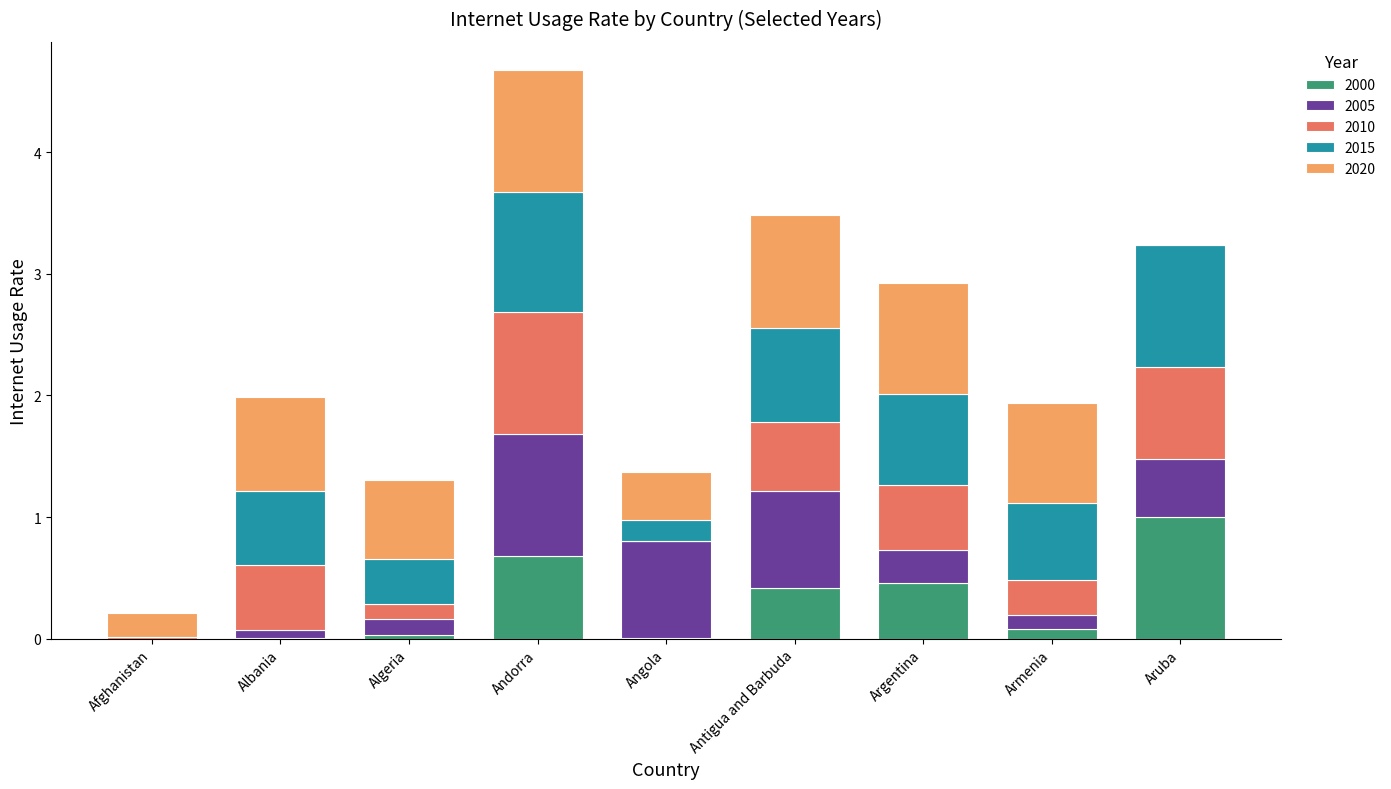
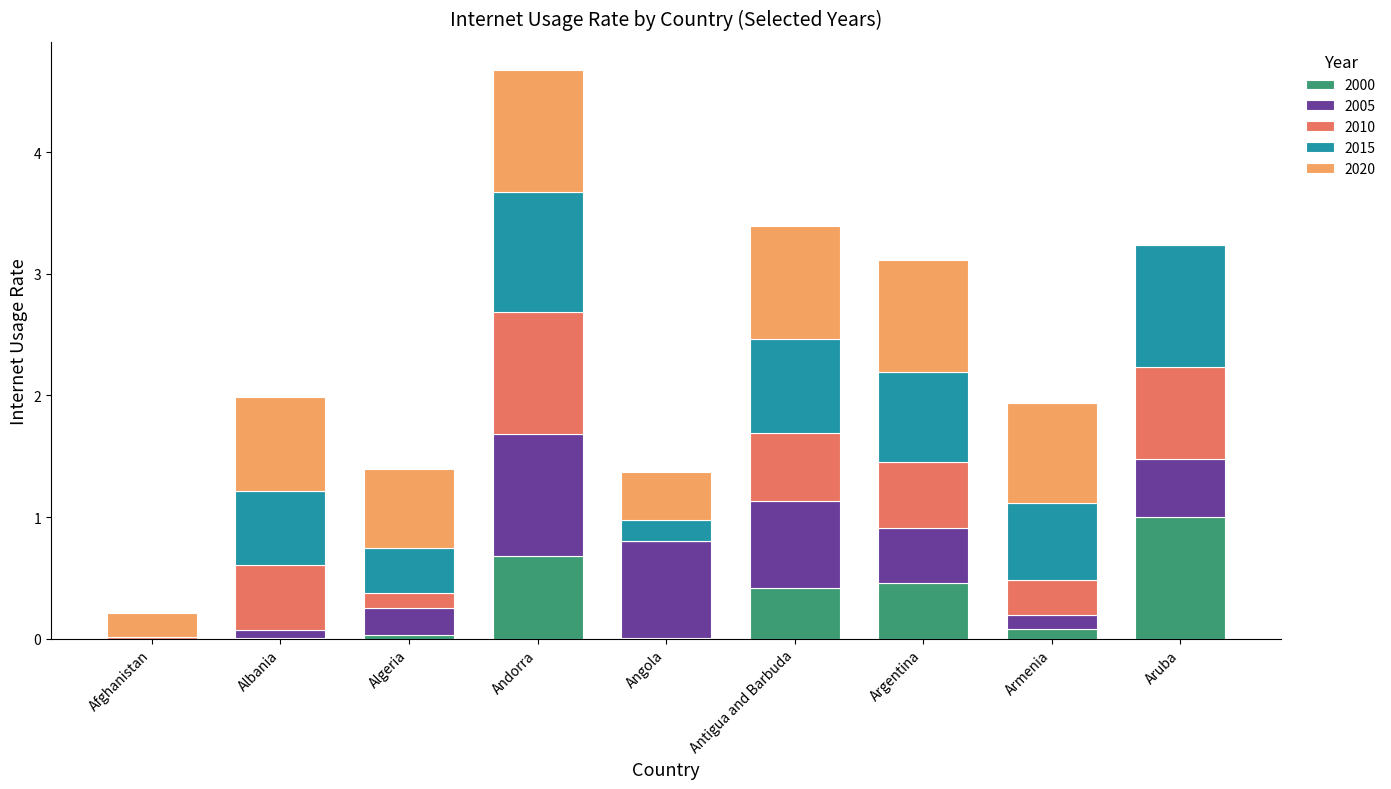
2005, Algeria: 0.13 -> 0.22
2005, Antigua and Barbuda: 0.80 -> 0.71
2005, Argentina: 0.27 -> 0.45
